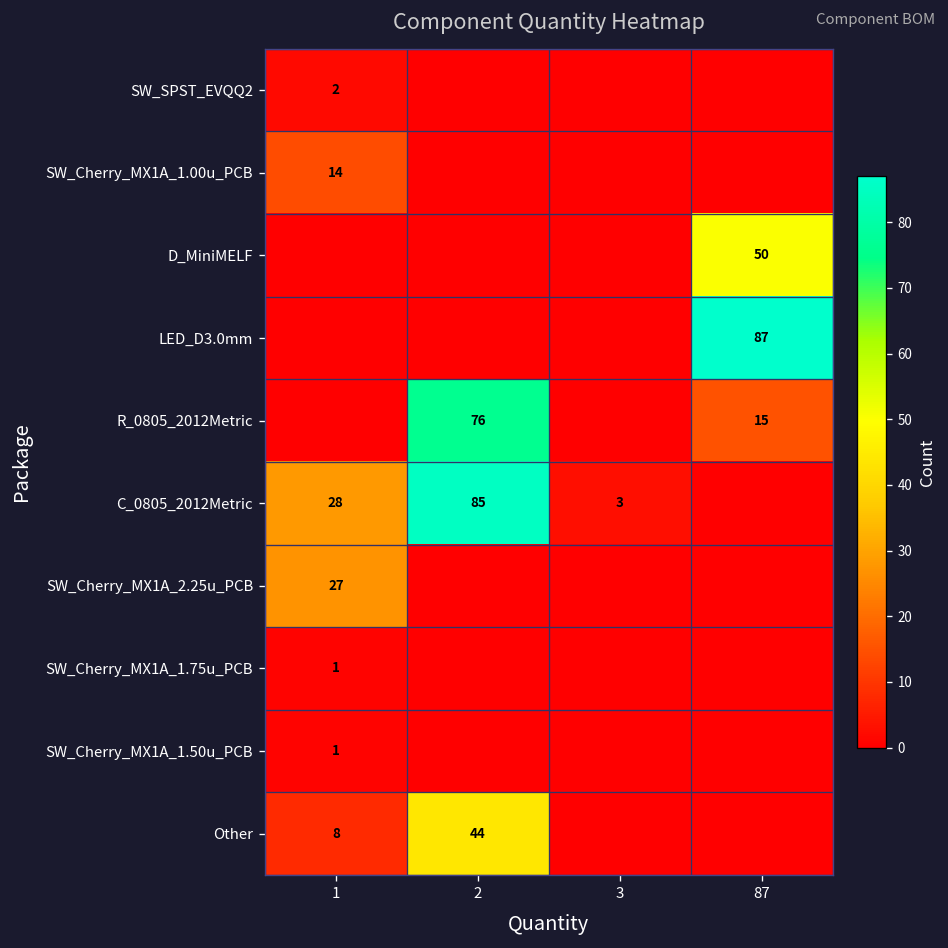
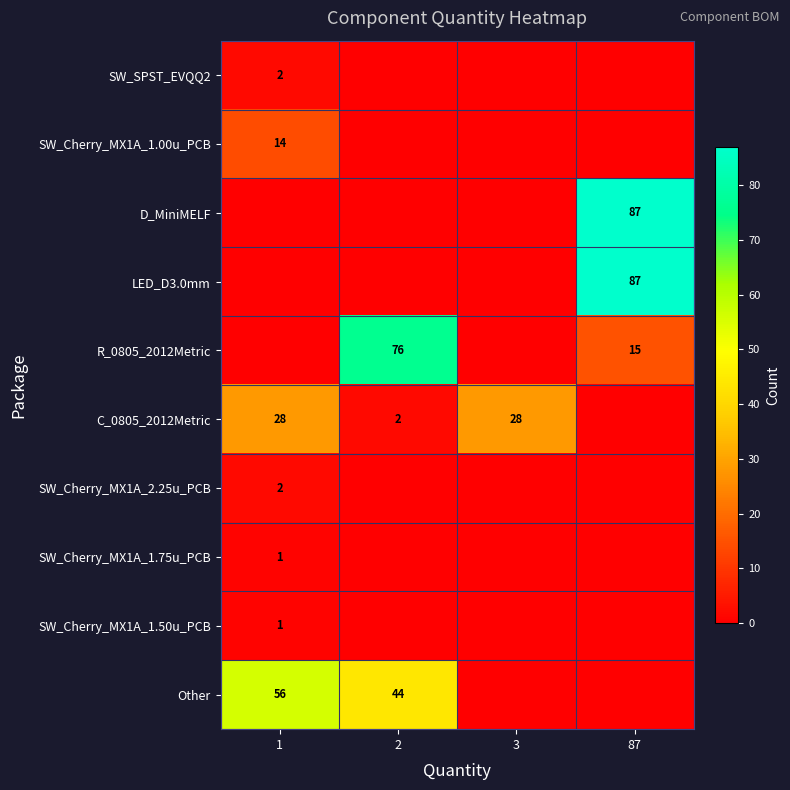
D_MiniMELF, 87: 50 -> 87
C_0805_2012Metric, 2: 85 -> 2
C_0805_2012Metric, 3: 3 -> 28
SW_Cherry_MX1A_2.25u_PCB, 1: 27 -> 2
Other, 1: 8 -> 56
